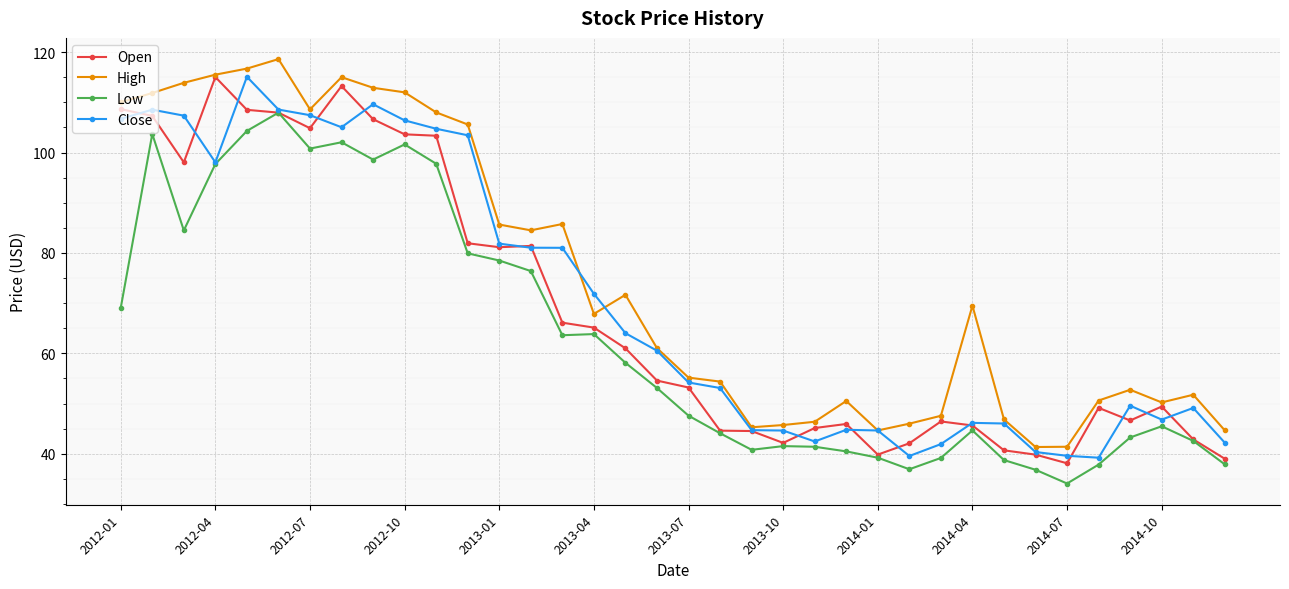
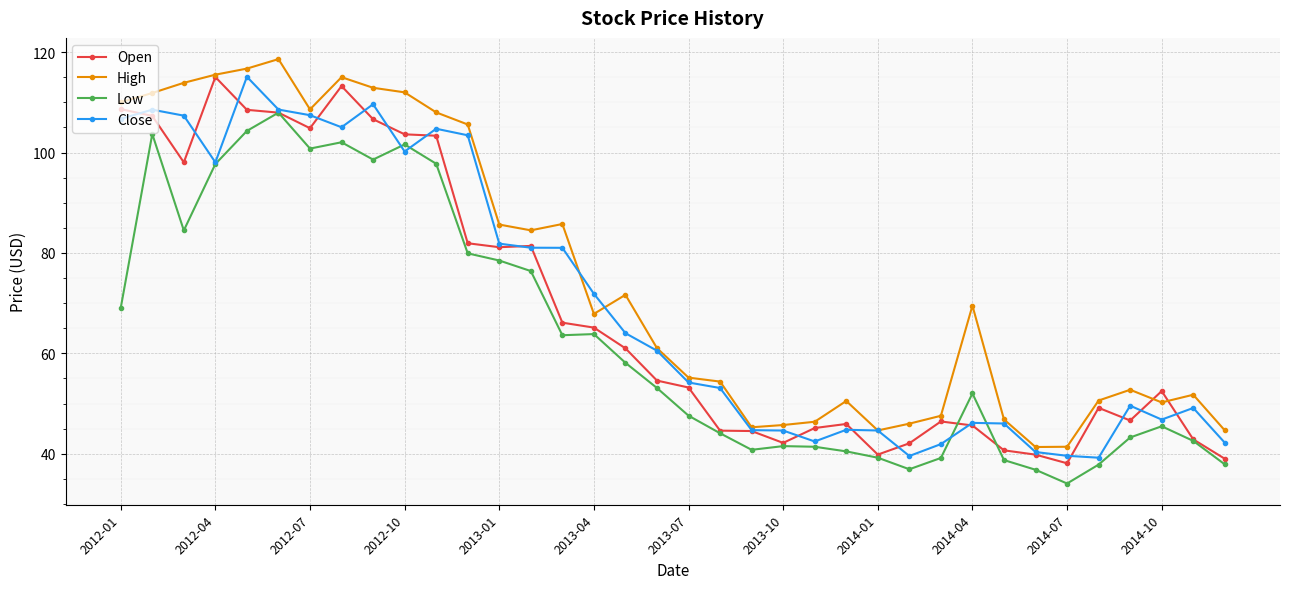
Close, 2012-10: 106 -> 100
Low, 2014-04: 45 -> 52
Open, 2014-10: 49 -> 52
